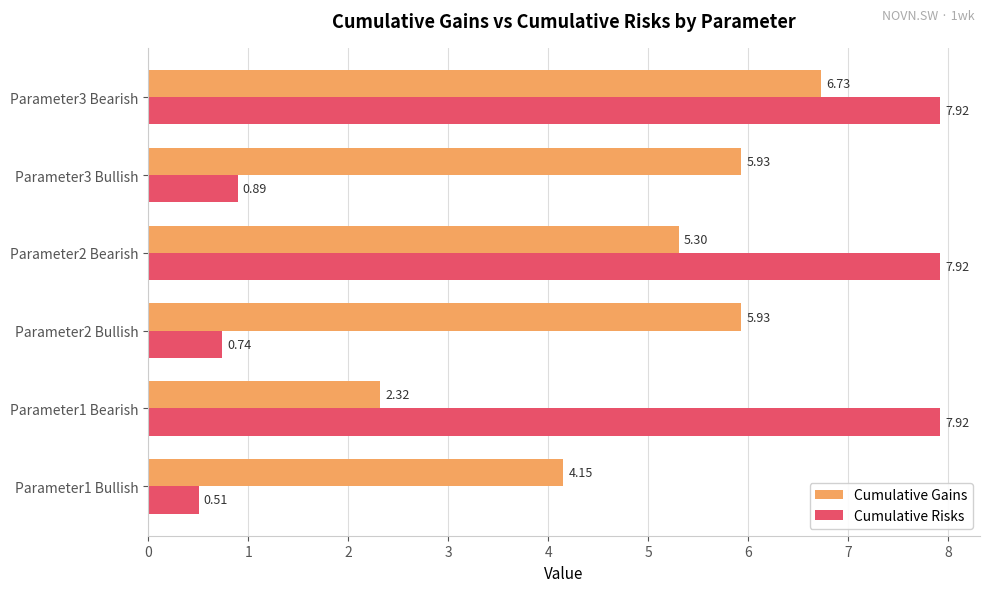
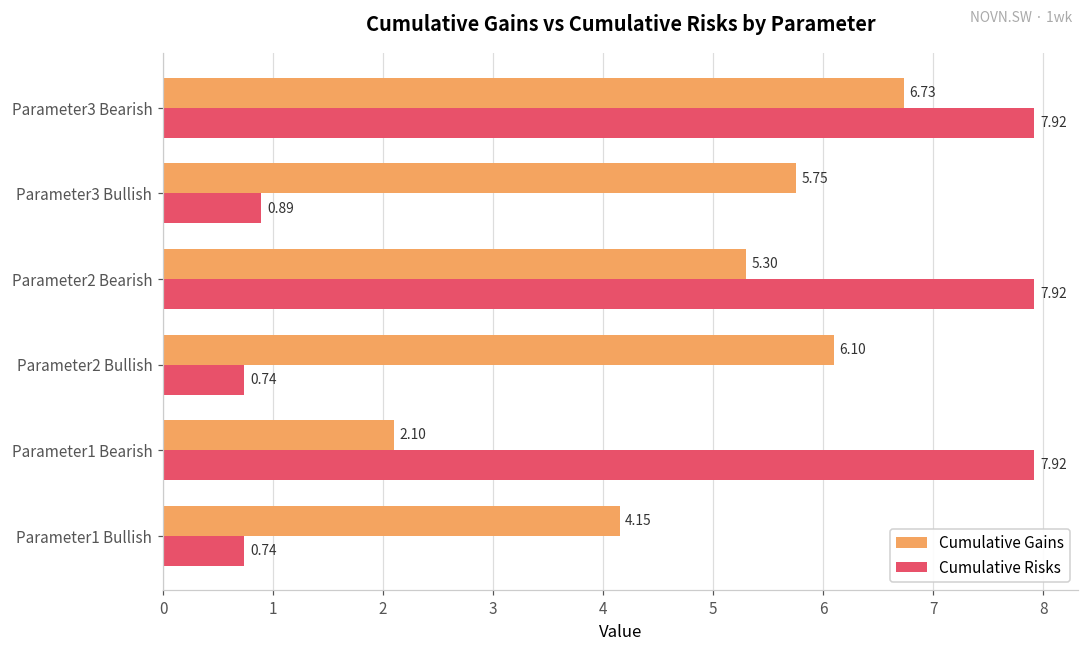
Cumulative Gains, Parameter3 Bullish: 5.93 -> 5.75
Cumulative Gains, Parameter2 Bullish: 5.93 -> 6.10
Cumulative Gains, Parameter1 Bearish: 2.32 -> 2.10
Cumulative Risks, Parameter1 Bullish: 0.51 -> 0.74
